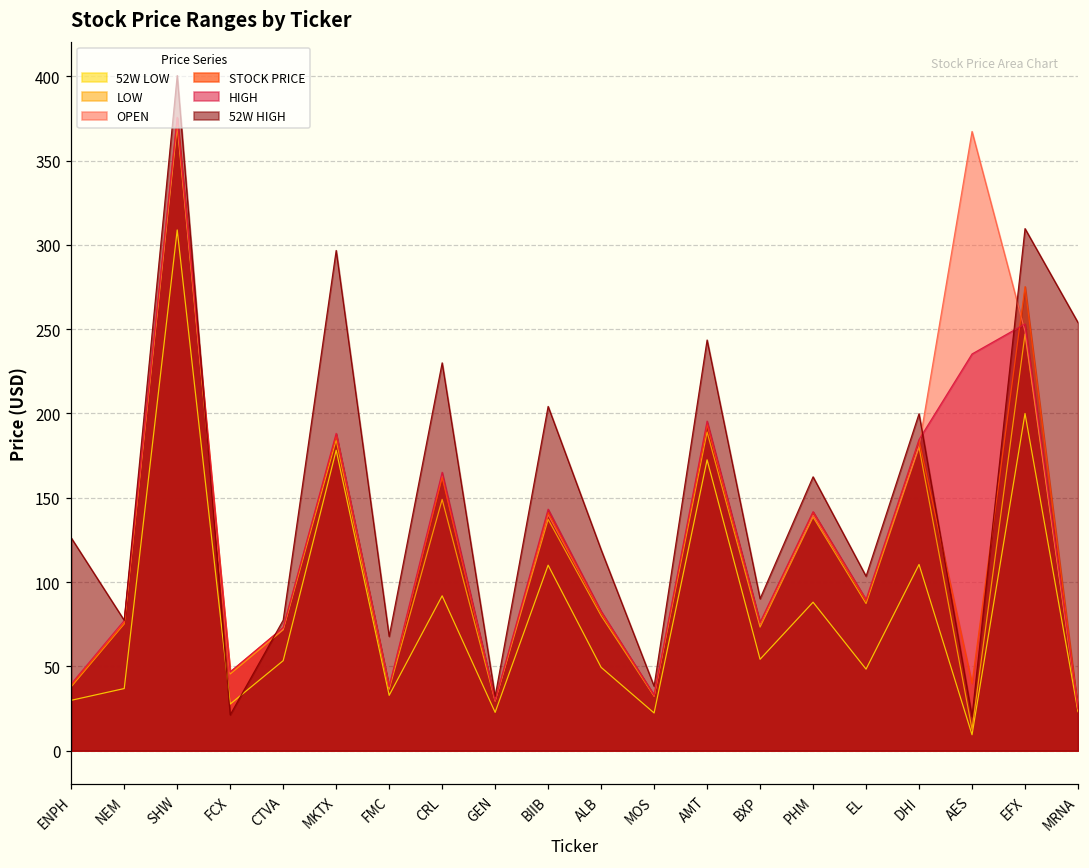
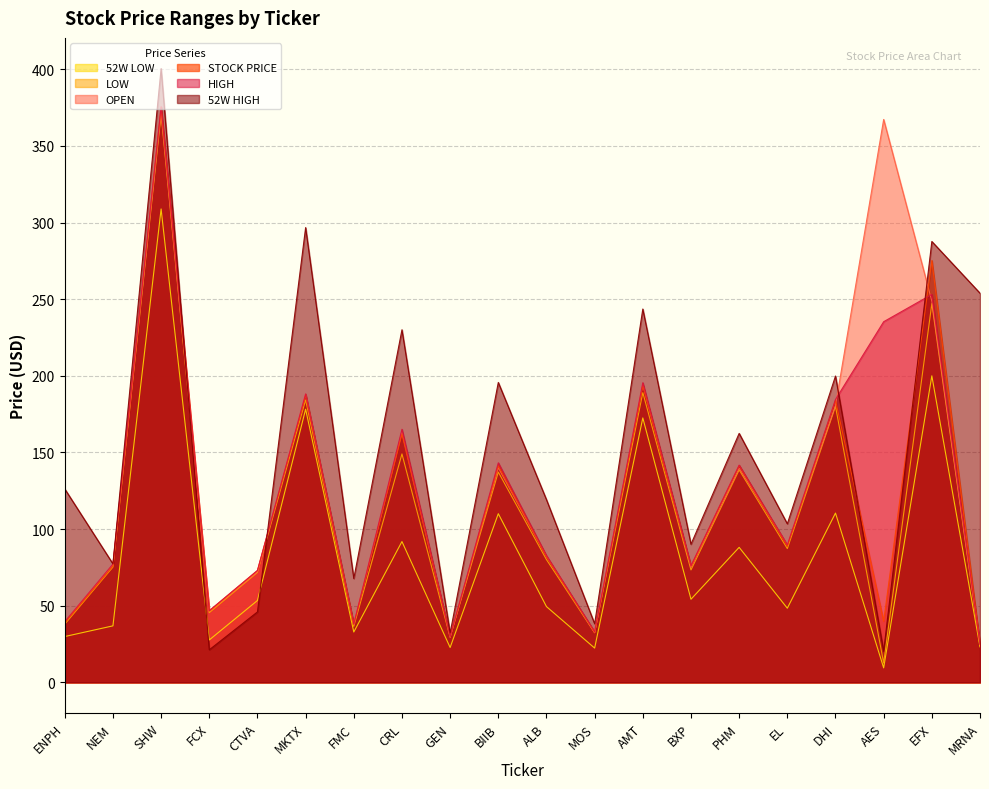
52W HIGH, CTVA: 77 -> 46
52W HIGH, BIIB: 204 -> 196
52W HIGH, EFX: 310 -> 288
